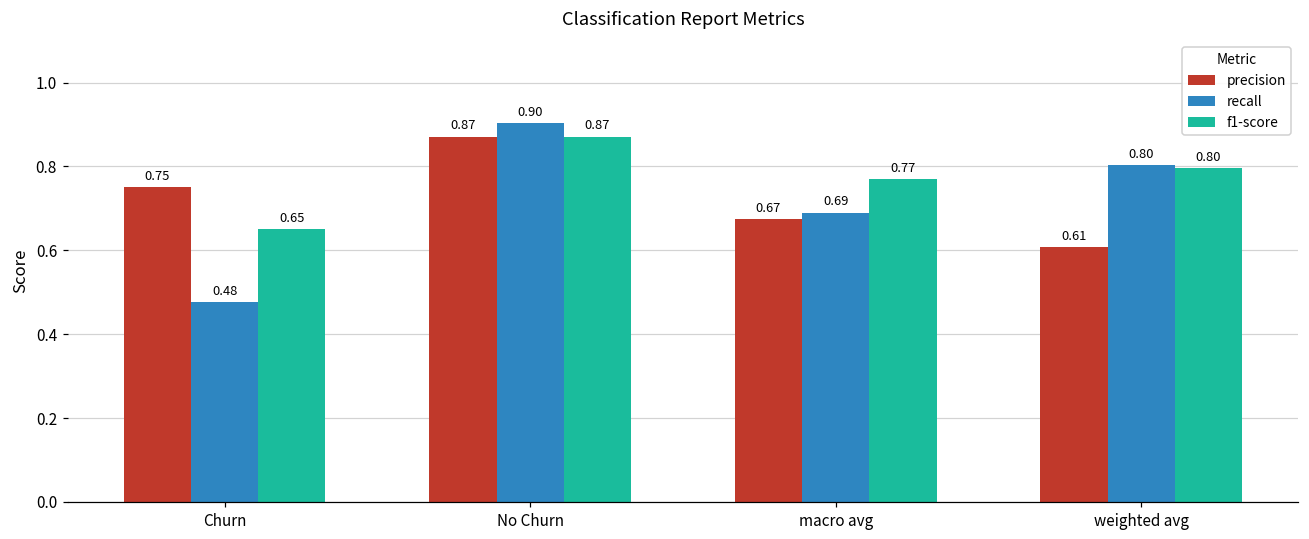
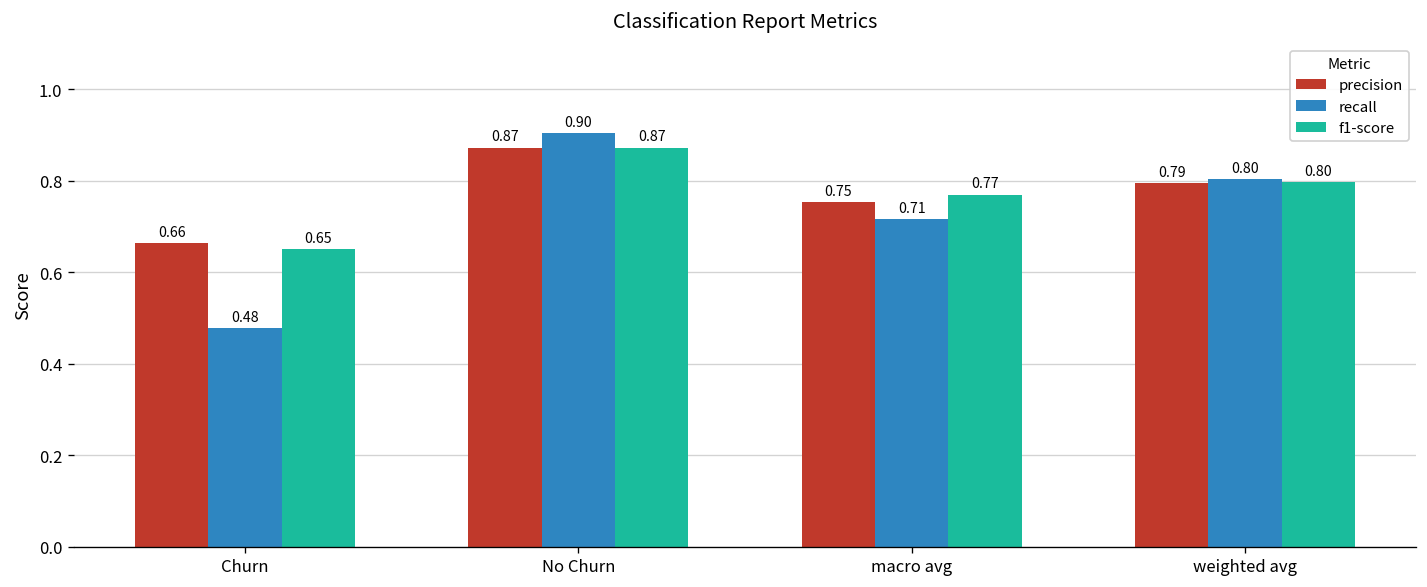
precision, Churn: 0.75 -> 0.66
precision, macro avg: 0.67 -> 0.75
recall, macro avg: 0.69 -> 0.71
precision, weighted avg: 0.61 -> 0.79
